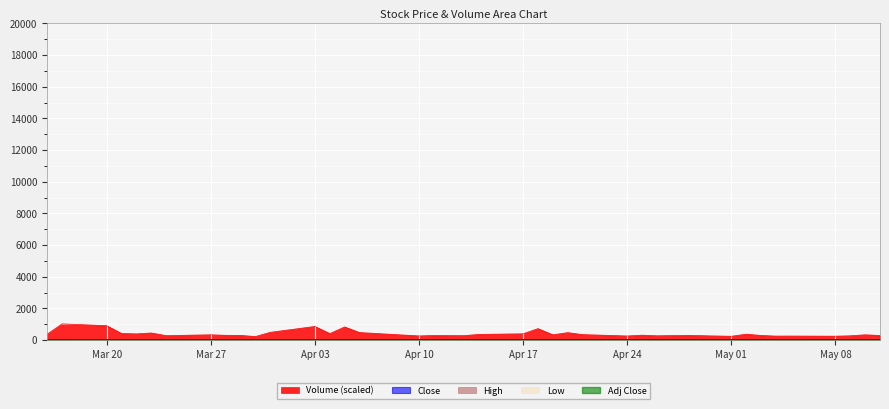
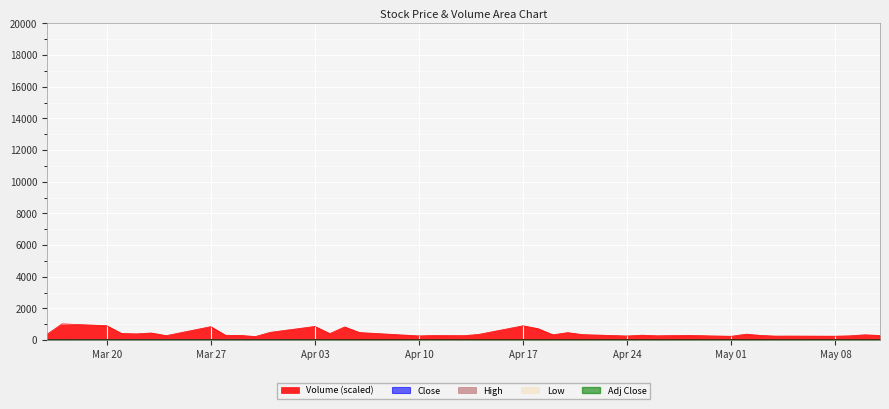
Volume (scaled), Mar 27: 300 -> 900
Volume (scaled), Apr 17: 400 -> 900
